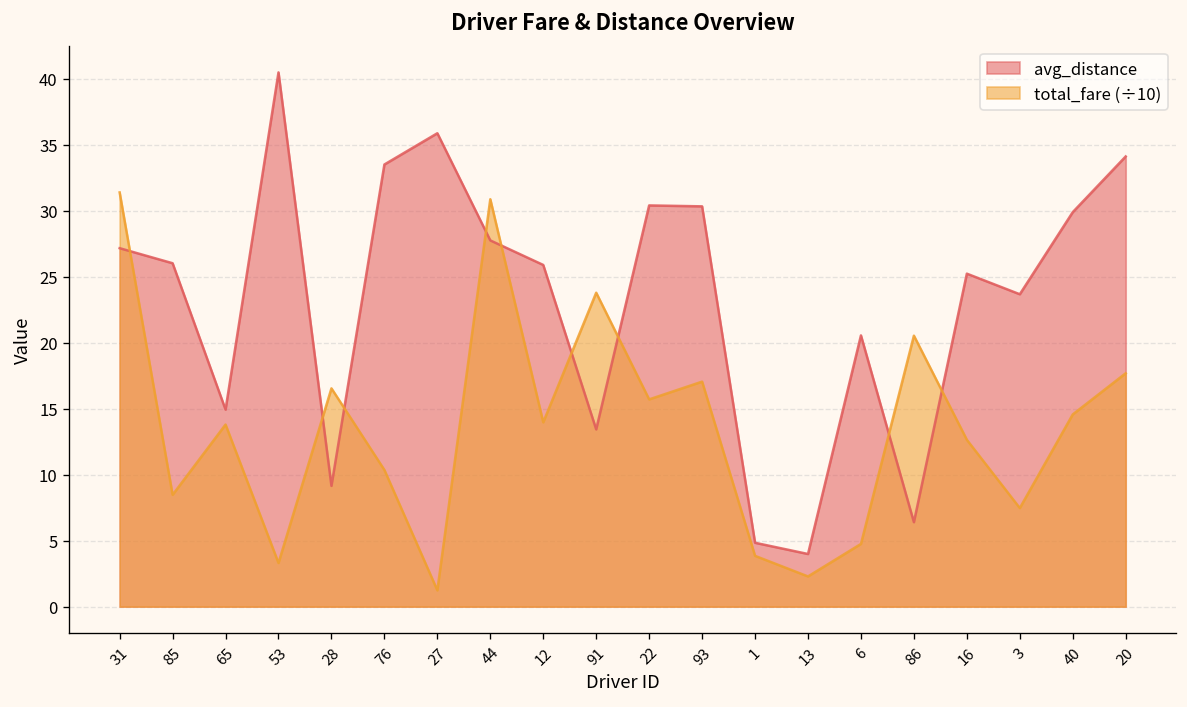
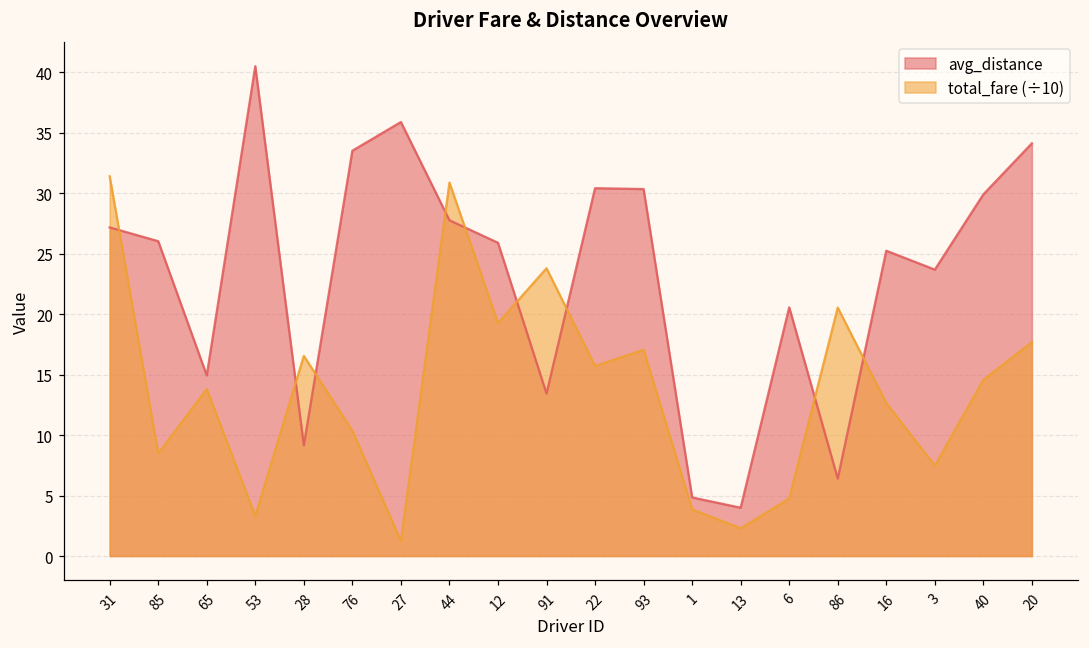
total_fare (÷10), 12: 14.0 -> 19.3
